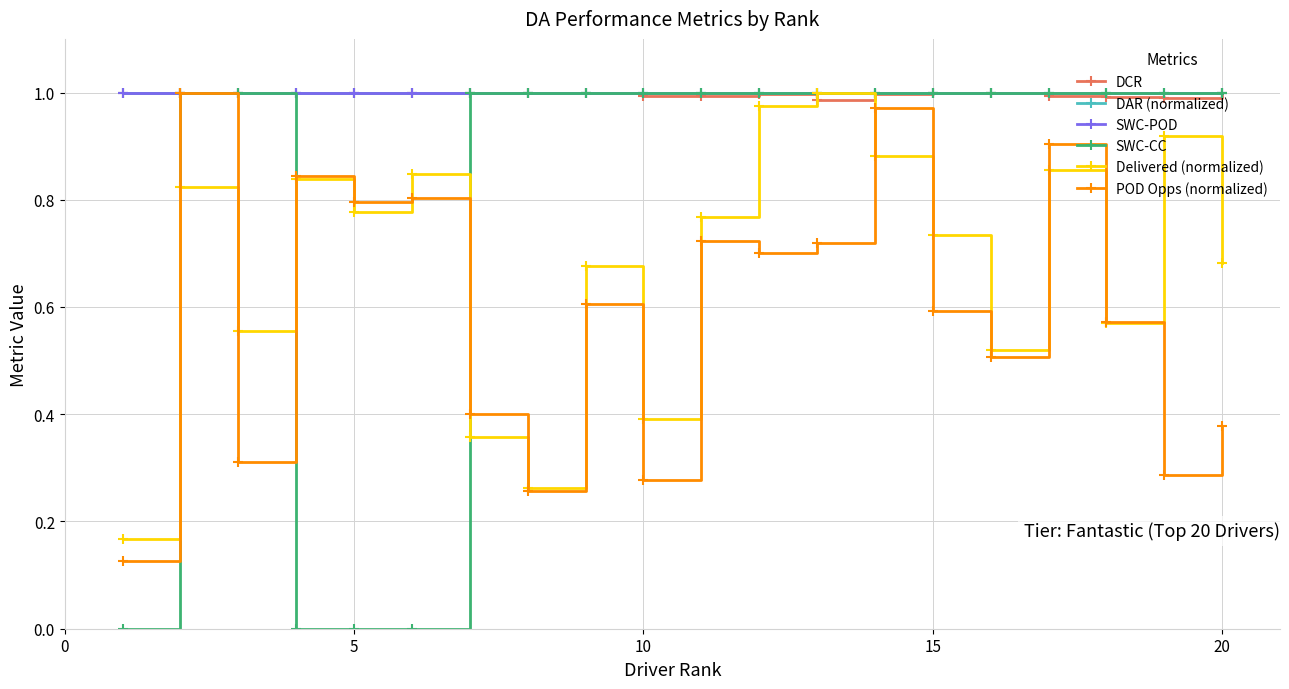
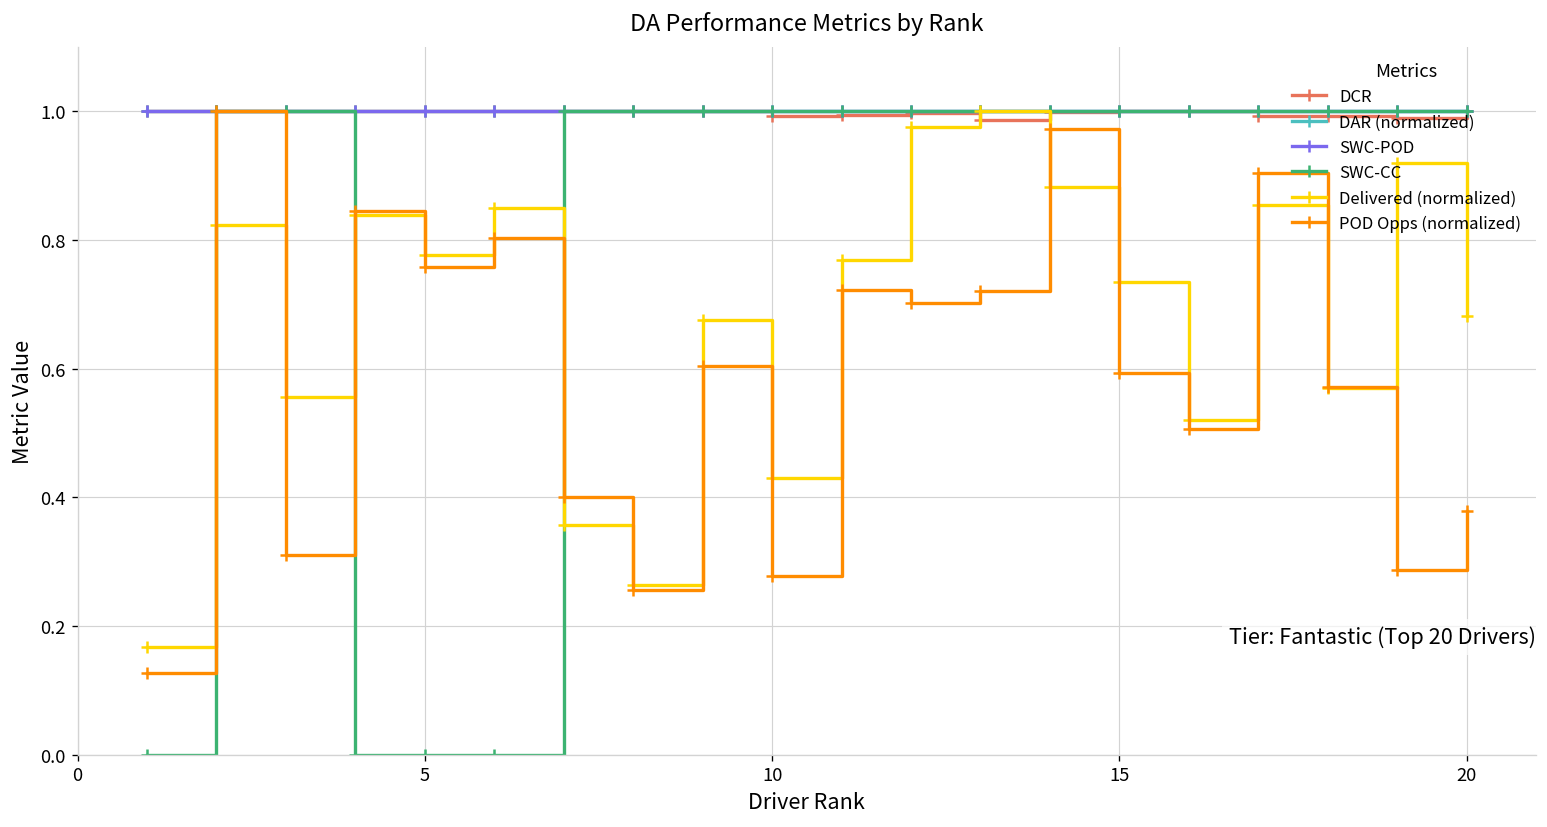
POD Opps (normalized), 5: 0.80 -> 0.76
Delivered (normalized), 10: 0.39 -> 0.43
